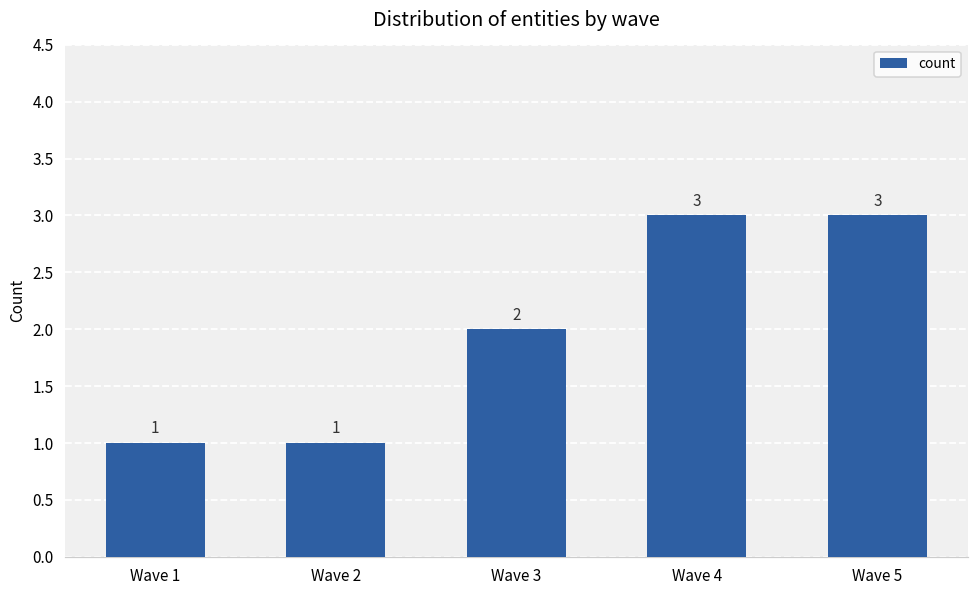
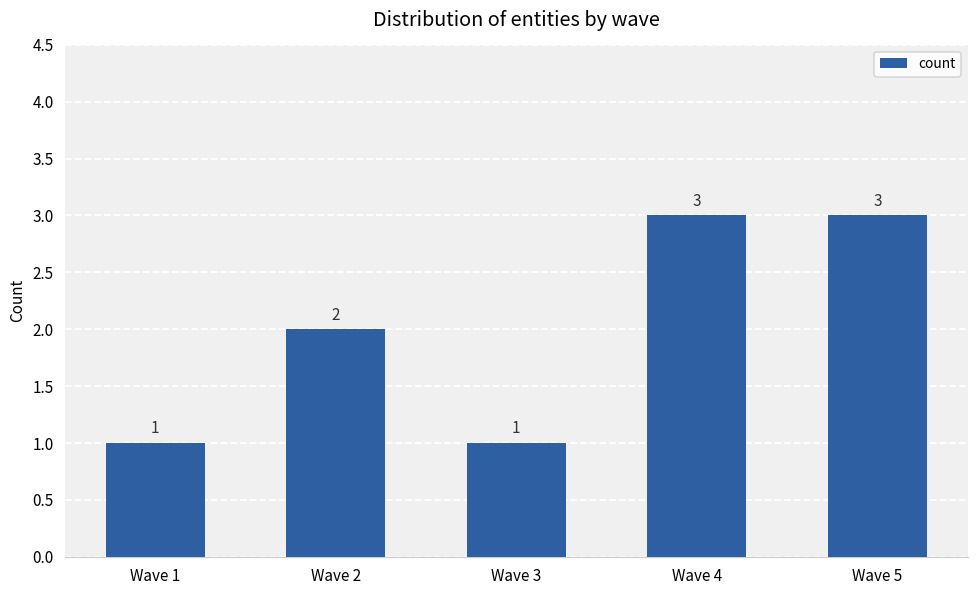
Wave 2: 1 -> 2
Wave 3: 2 -> 1
